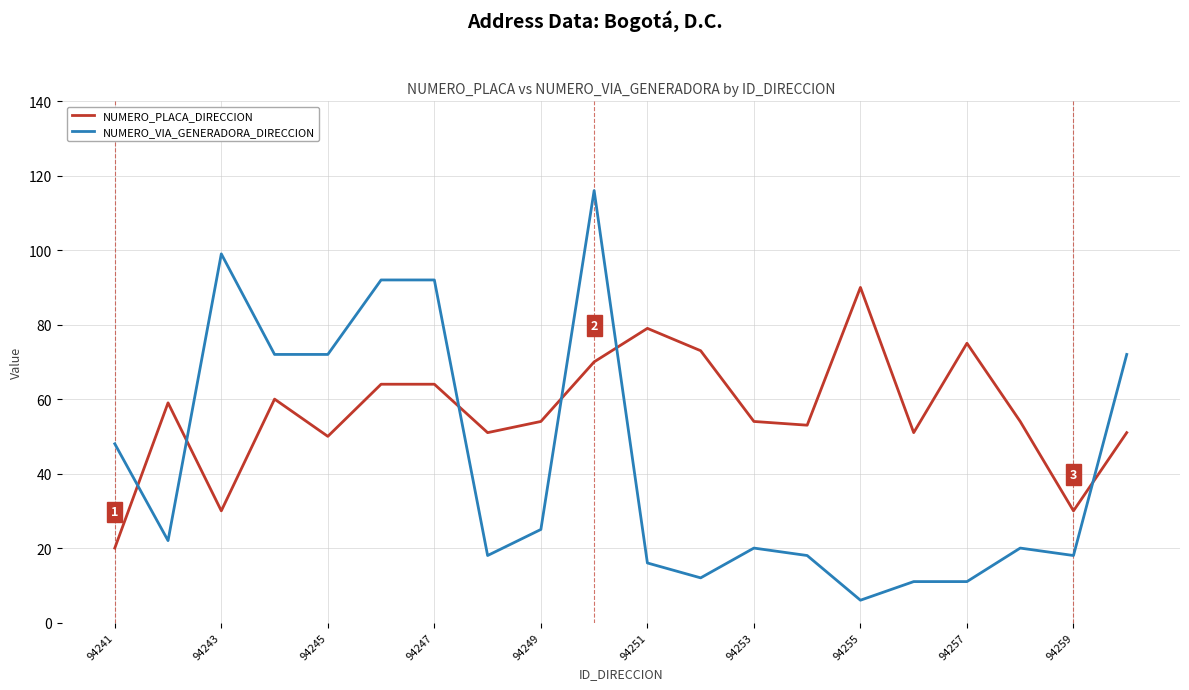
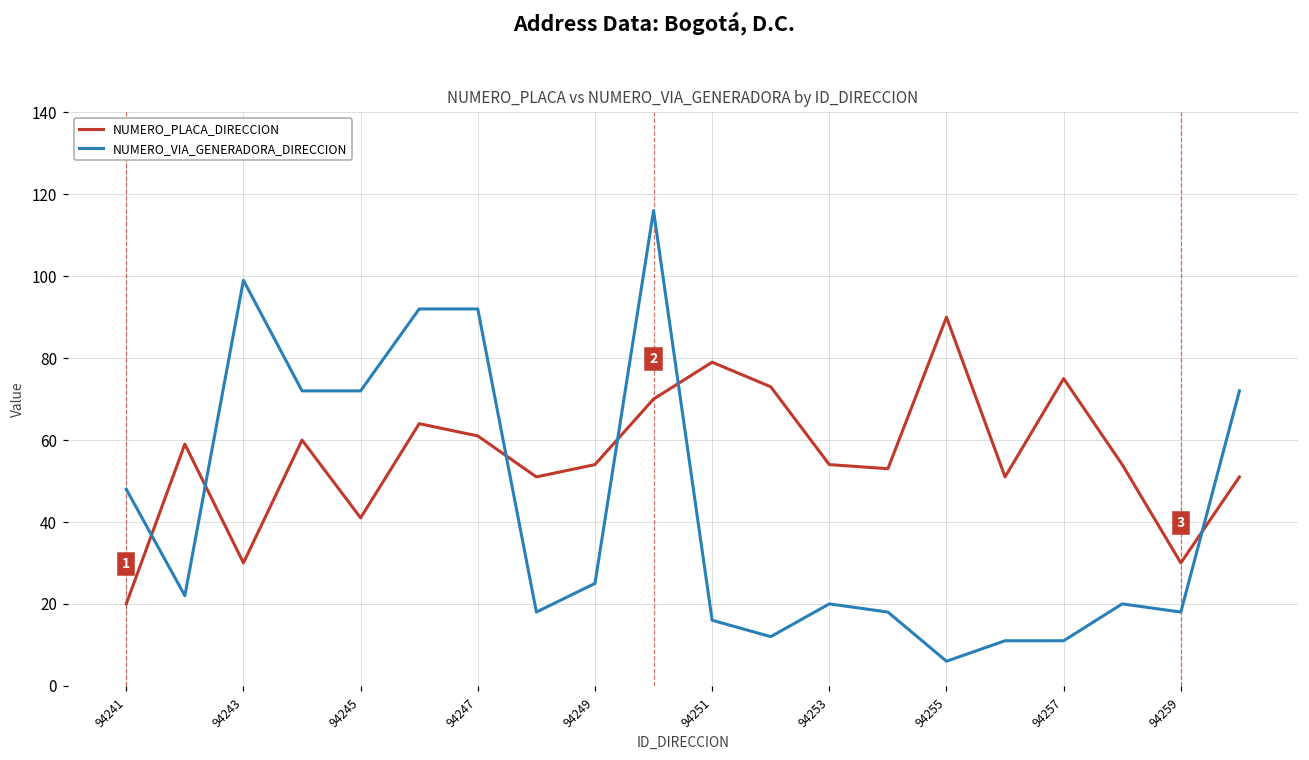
NUMERO_PLACA_DIRECCION, 94245: 50 -> 41
NUMERO_PLACA_DIRECCION, 94247: 64 -> 61
